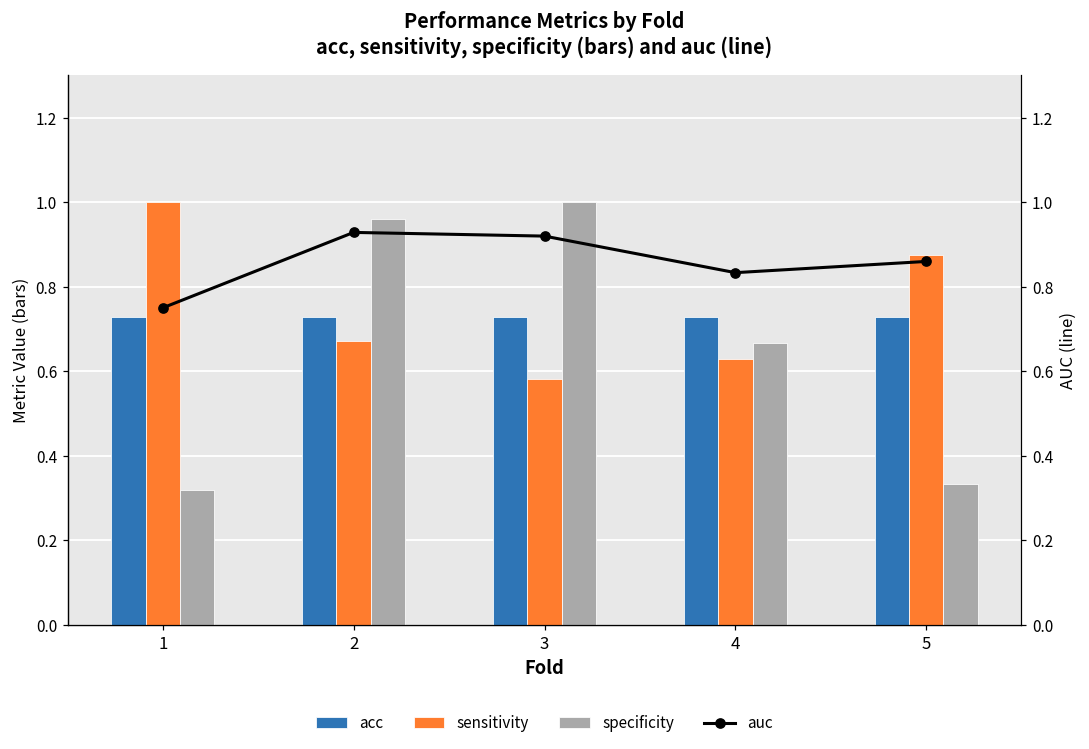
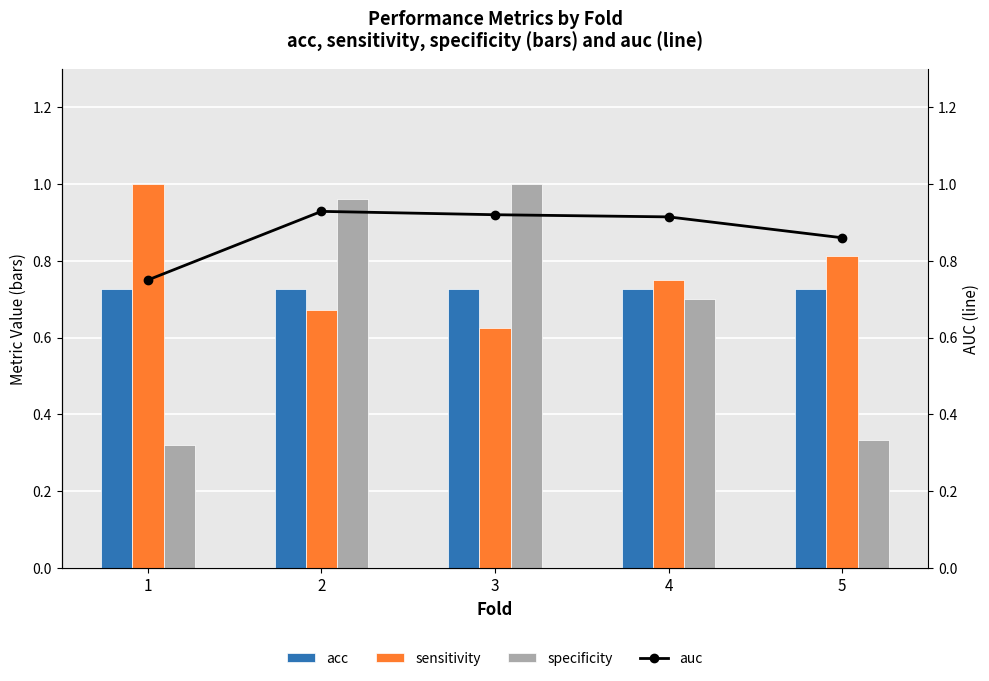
sensitivity, 3: 0.58 -> 0.63
sensitivity, 4: 0.63 -> 0.75
specificity, 4: 0.67 -> 0.70
sensitivity, 5: 0.88 -> 0.81
auc, 4: 0.83 -> 0.91
